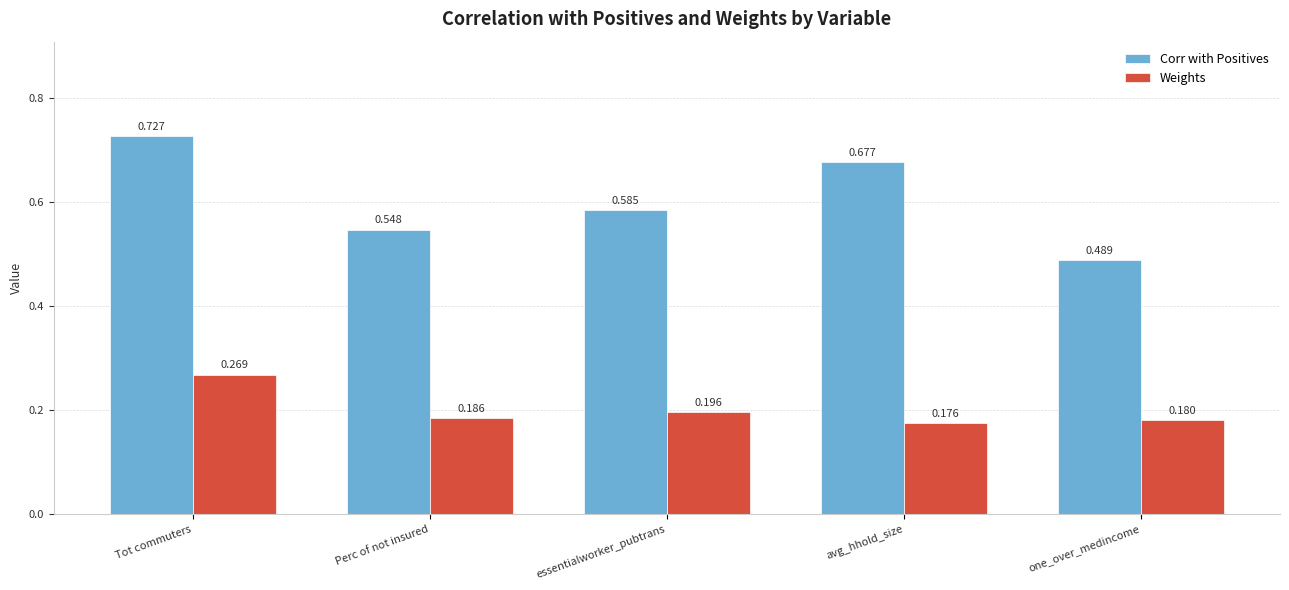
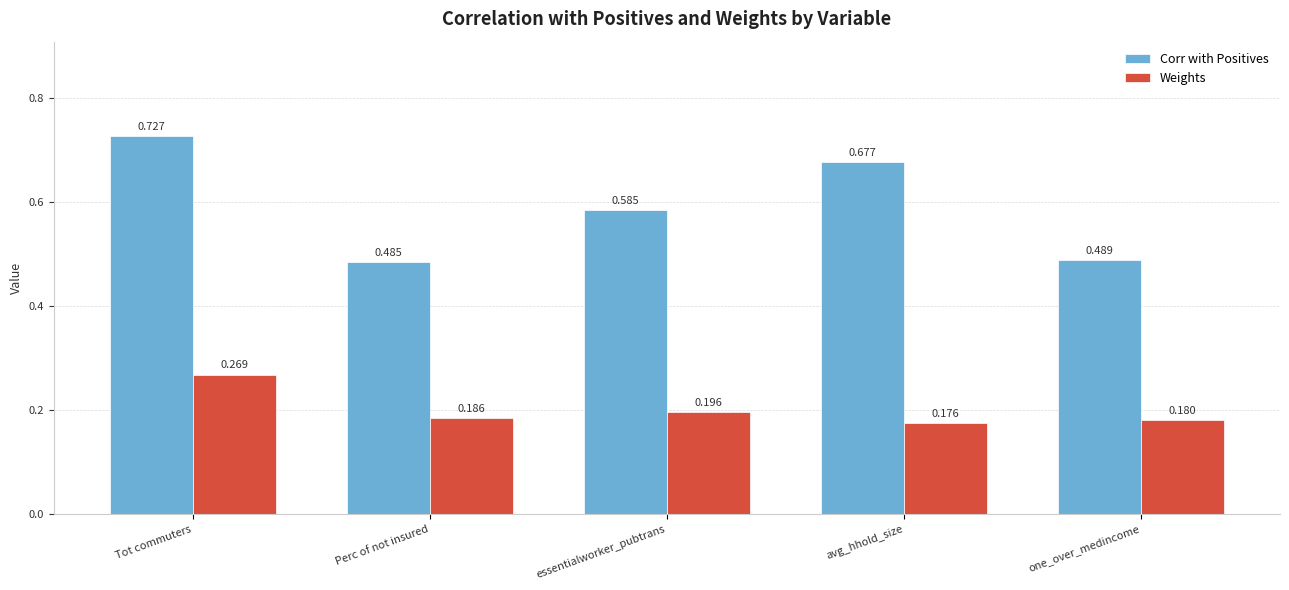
Corr with Positives, Perc of not insured: 0.548 -> 0.485
